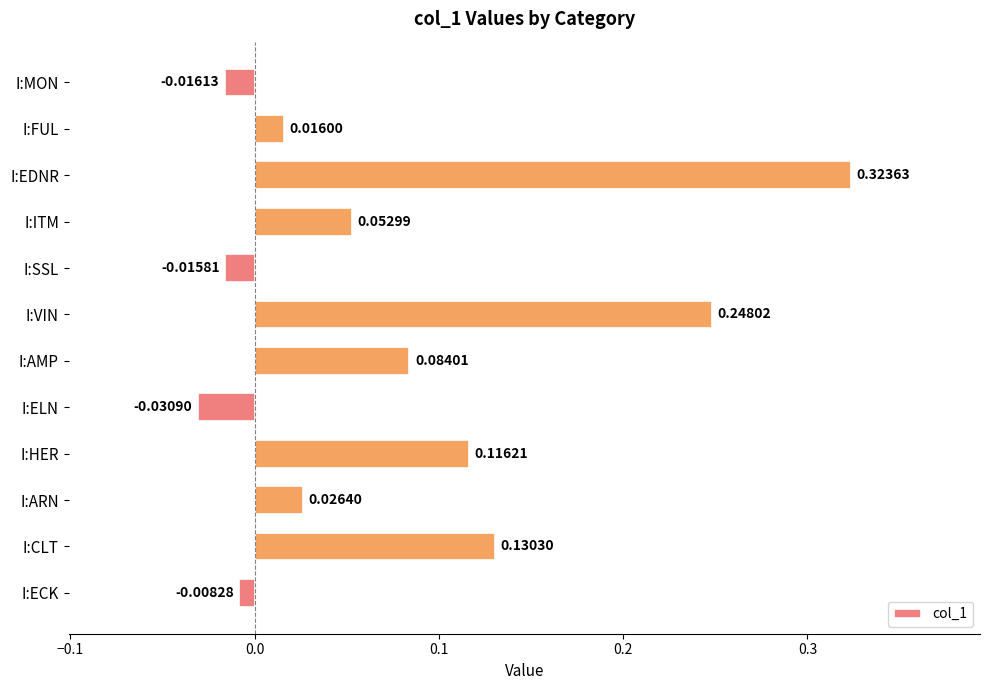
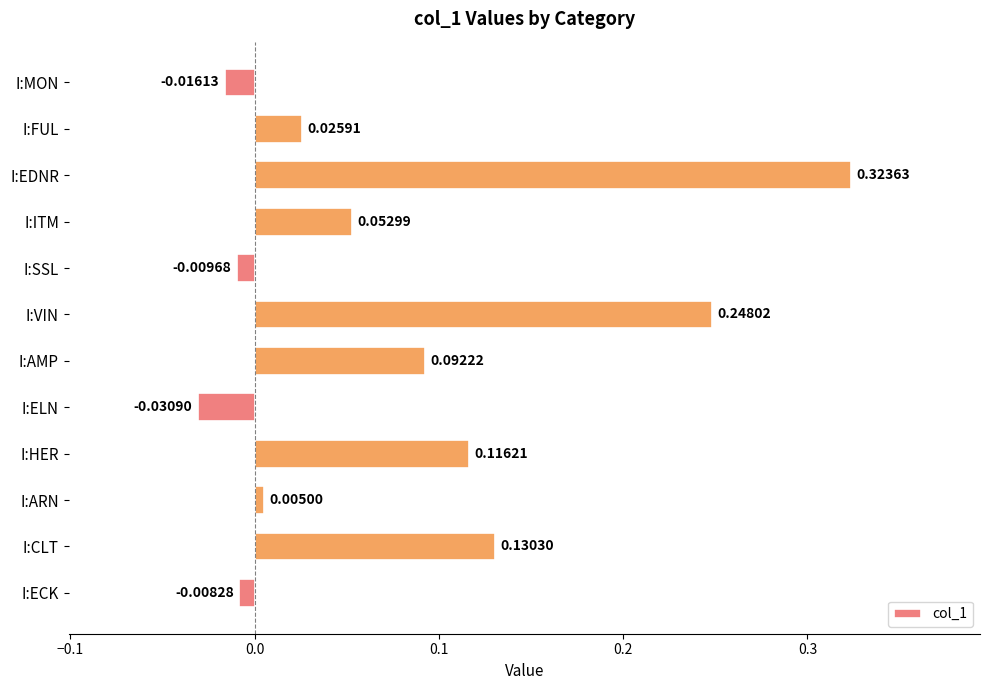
I:FUL: 0.01600 -> 0.02591
I:SSL: -0.01581 -> -0.00968
I:AMP: 0.08401 -> 0.09222
I:ARN: 0.02640 -> 0.00500
